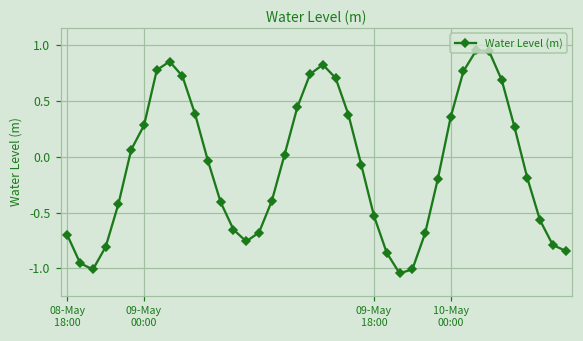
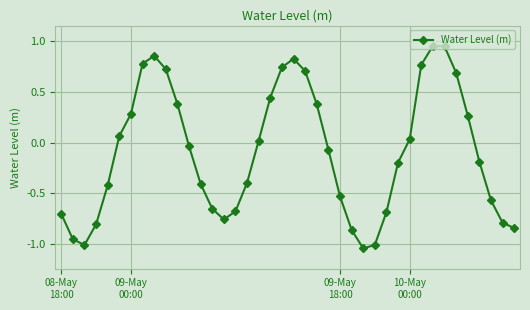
10-May 00:00: 0.35 -> 0.03
